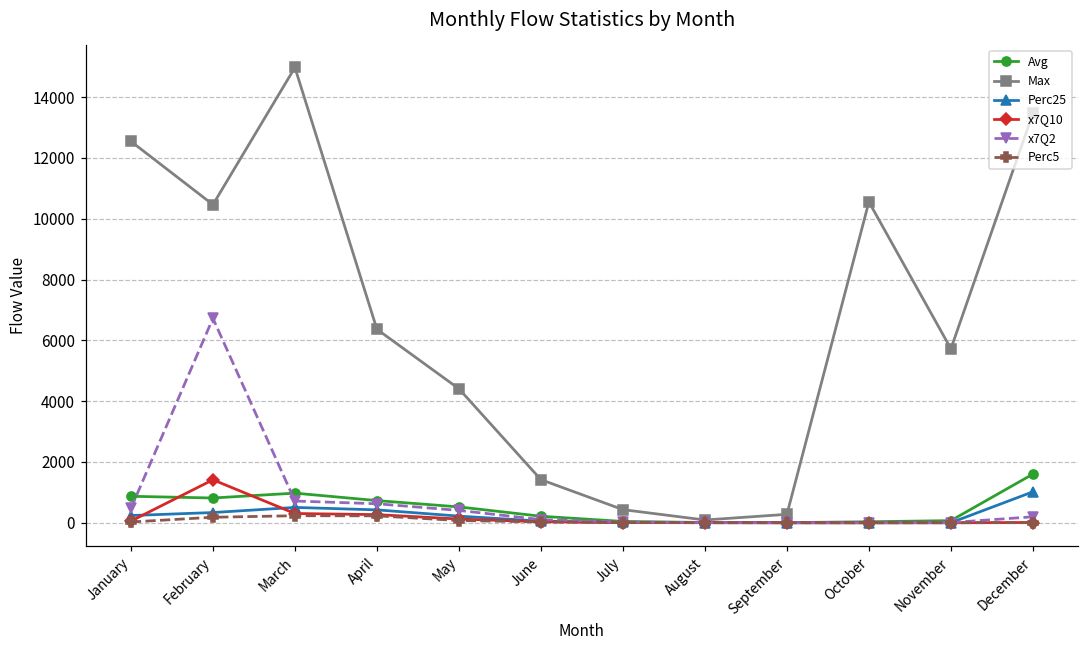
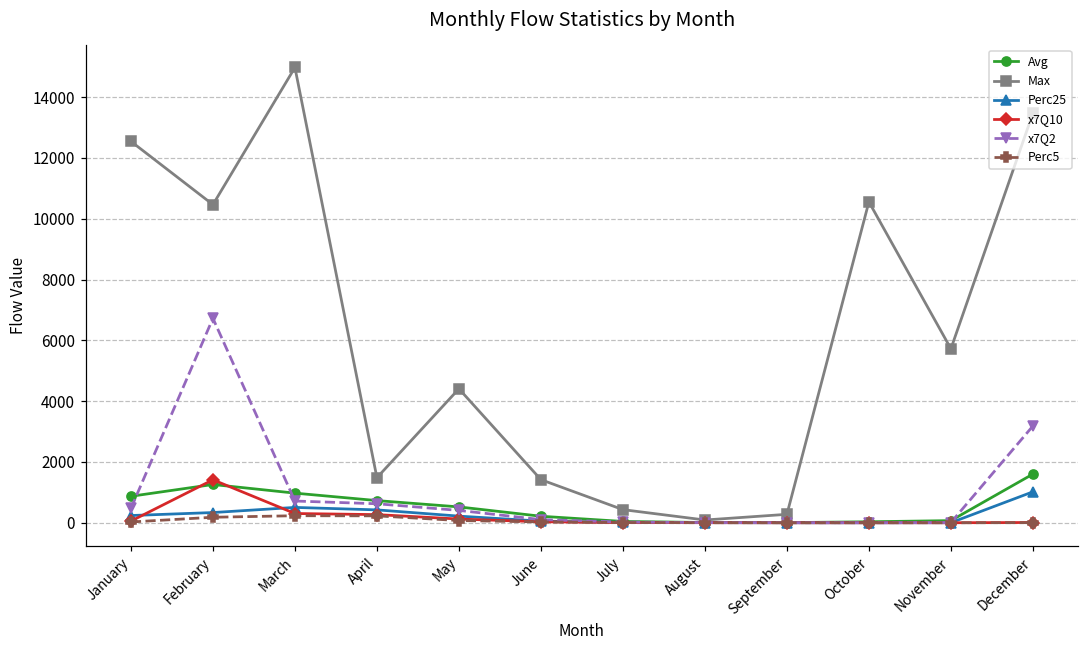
Avg, February: 800 -> 1300
Max, April: 6400 -> 1500
x7Q2, December: 200 -> 3200
